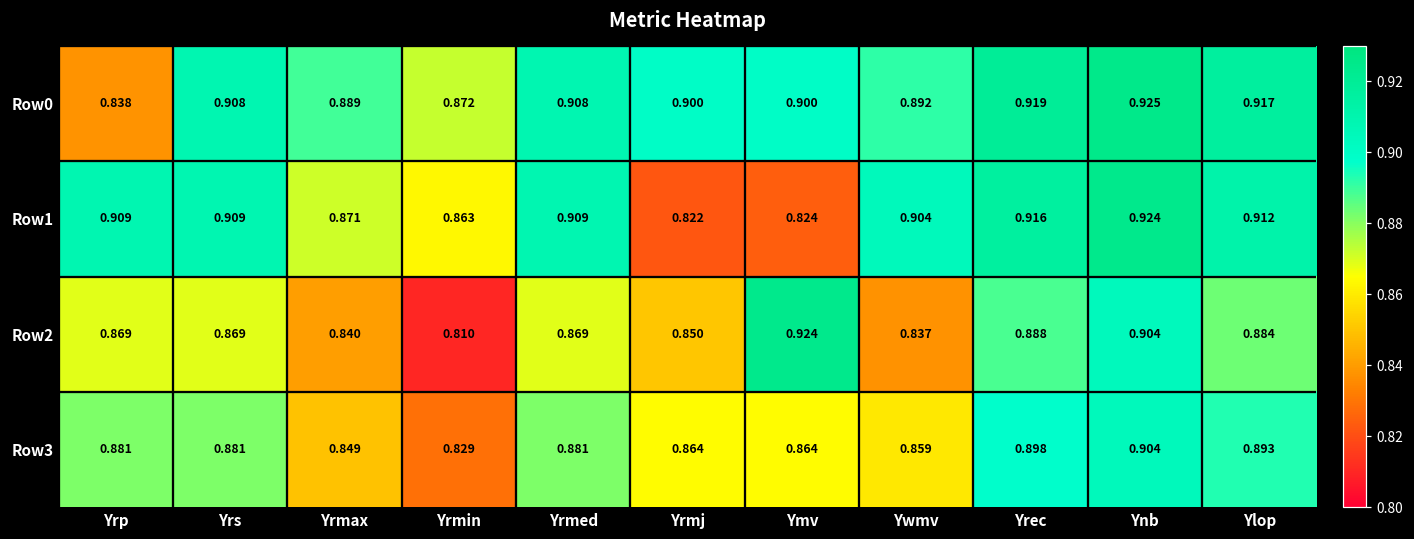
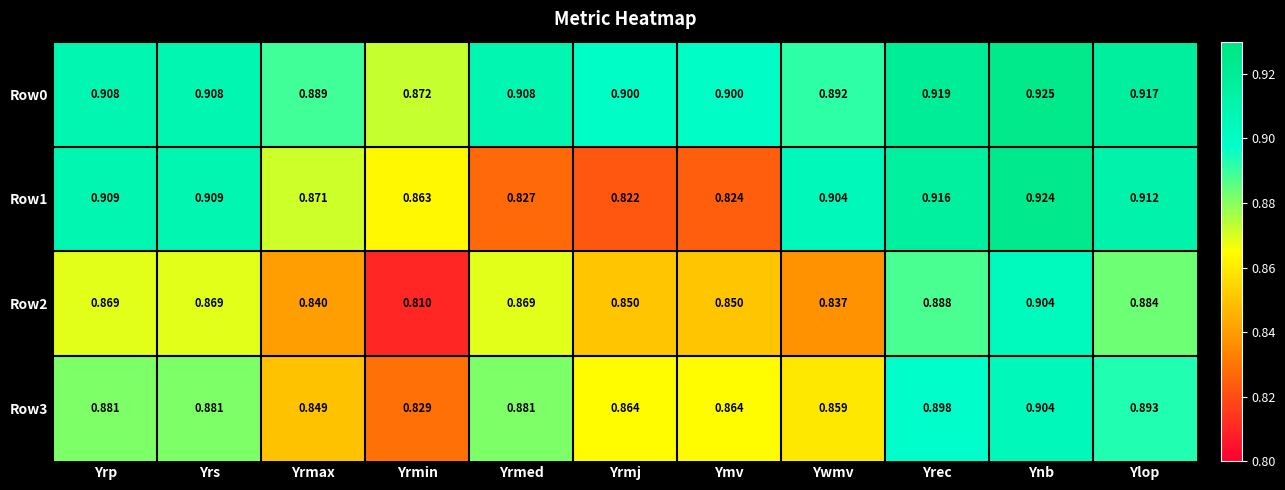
Row0, Yrp: 0.838 -> 0.908
Row1, Yrmed: 0.909 -> 0.827
Row2, Ymv: 0.924 -> 0.850
